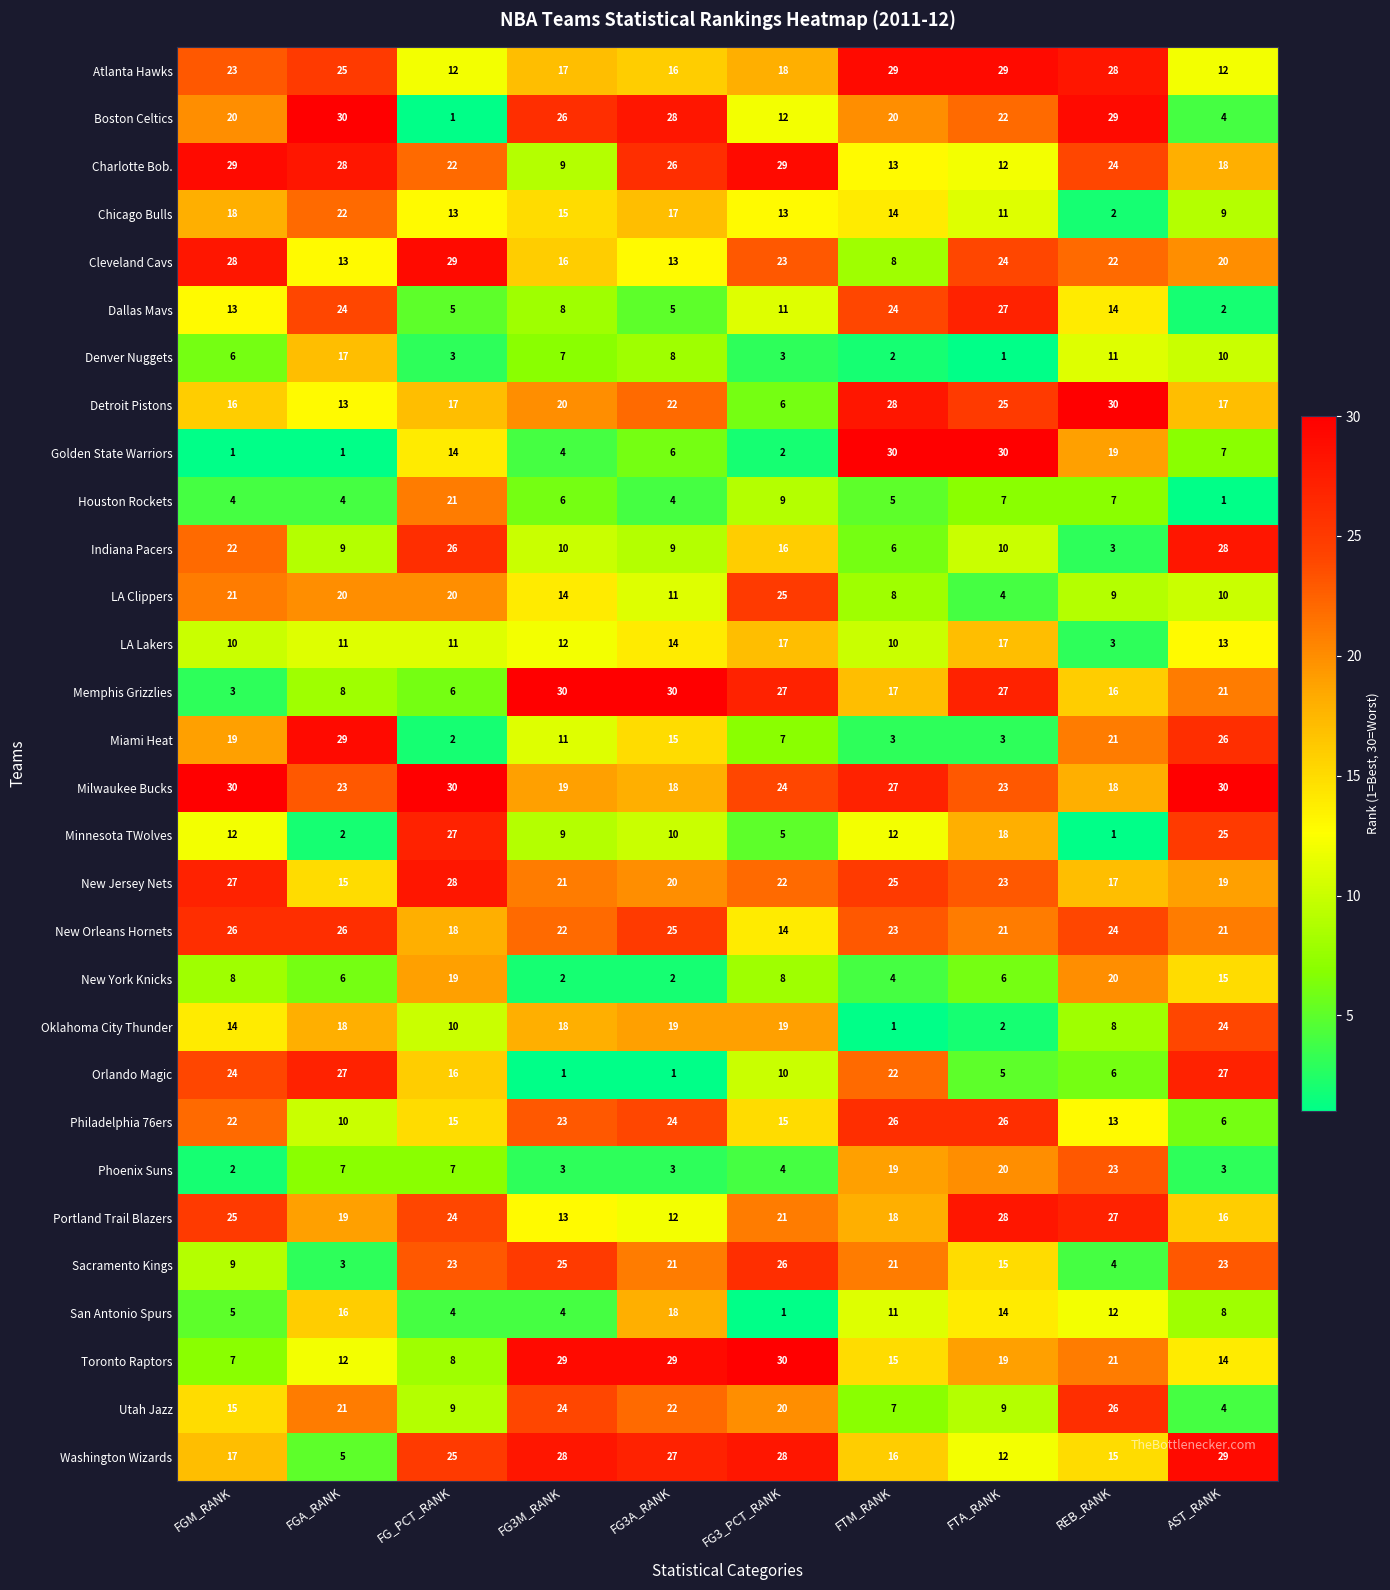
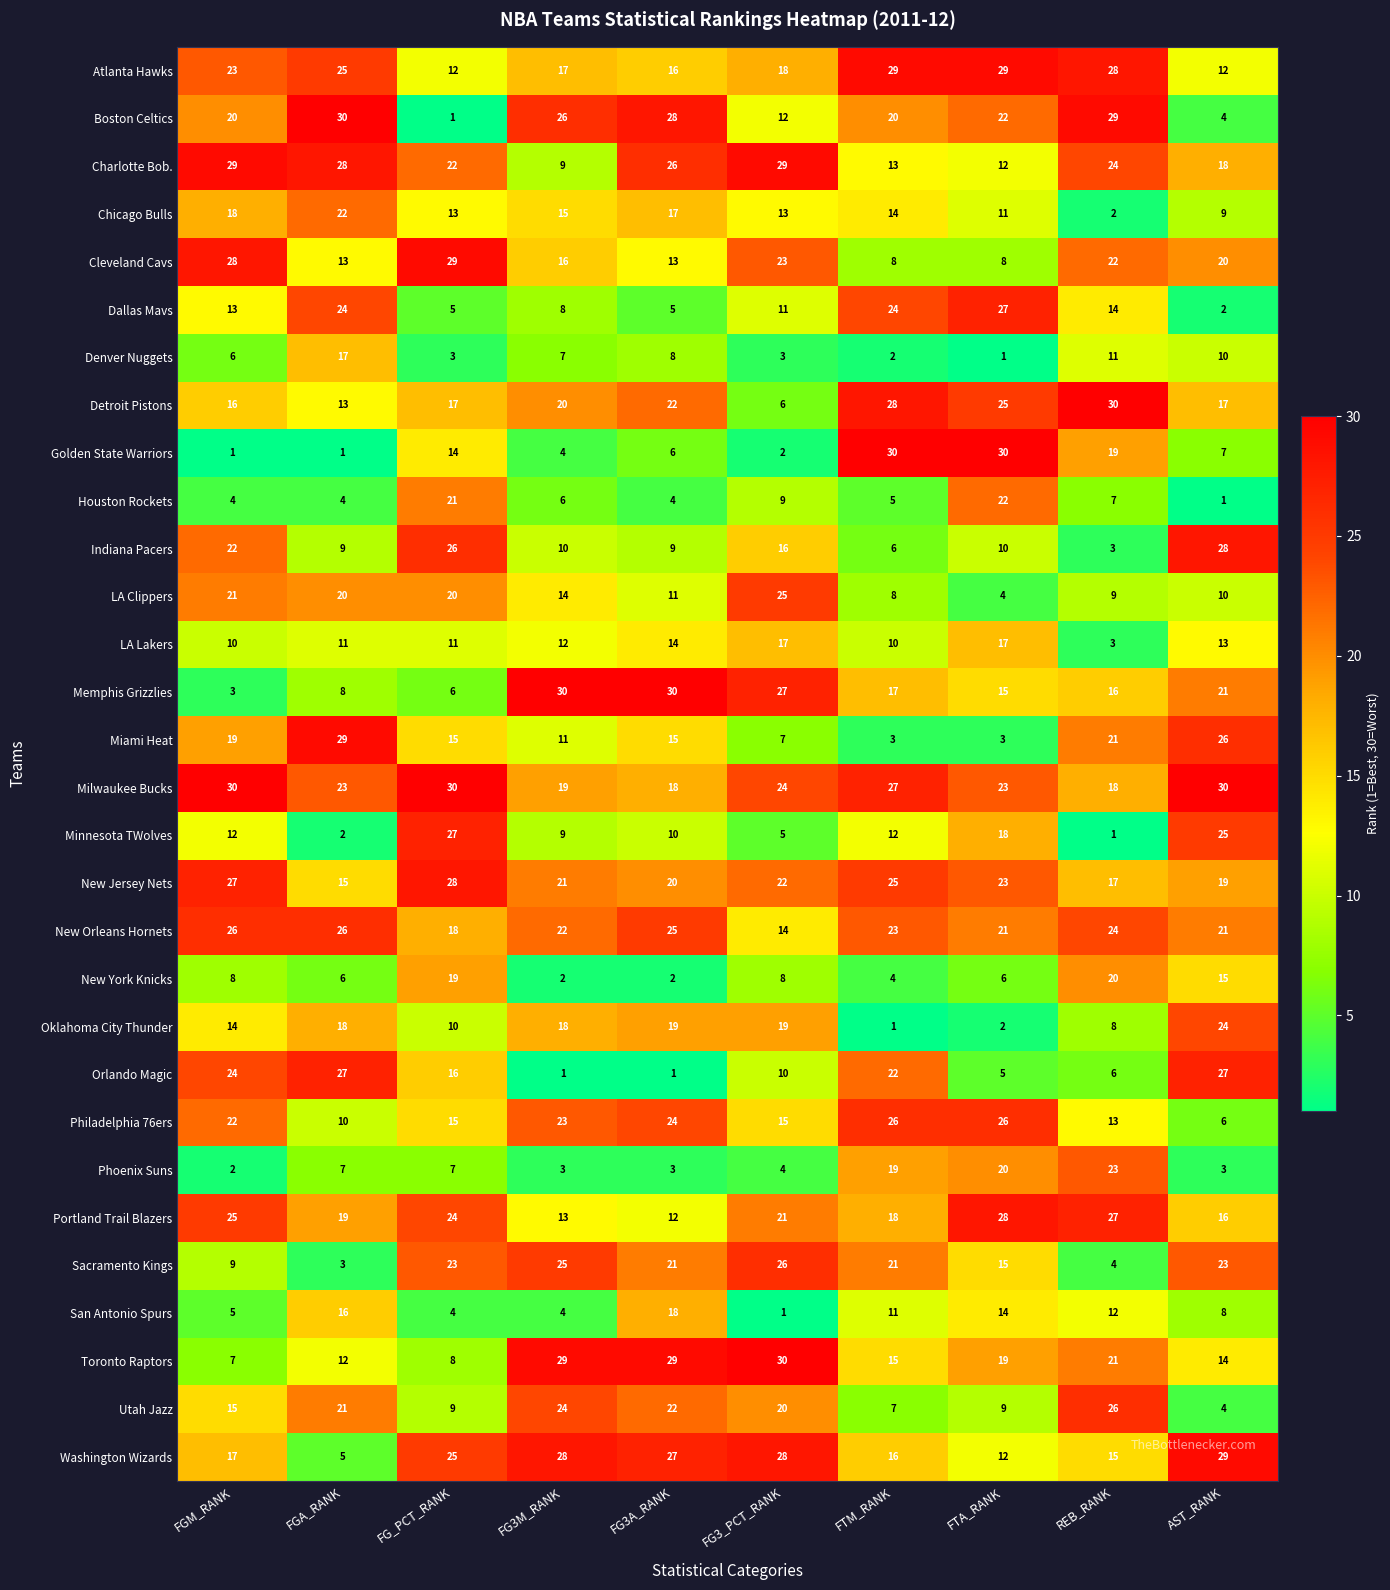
Cleveland Cavs, FTA_RANK: 24 -> 8
Houston Rockets, FTA_RANK: 7 -> 22
Memphis Grizzlies, FTA_RANK: 27 -> 15
Miami Heat, FG_PCT_RANK: 2 -> 15
